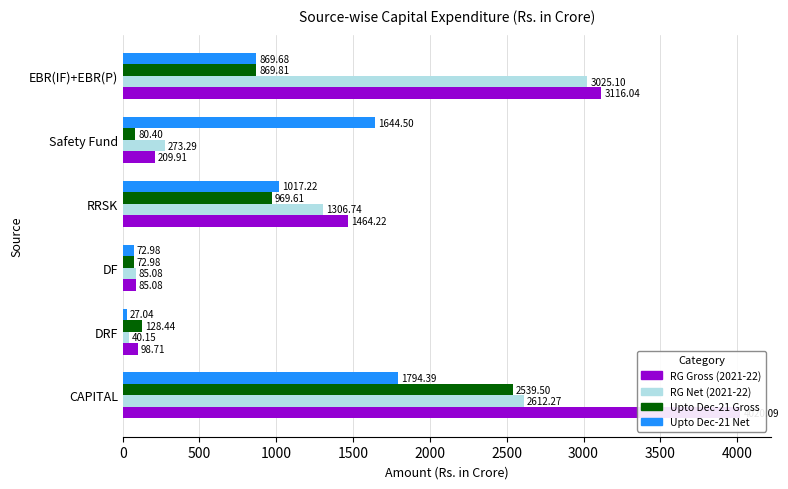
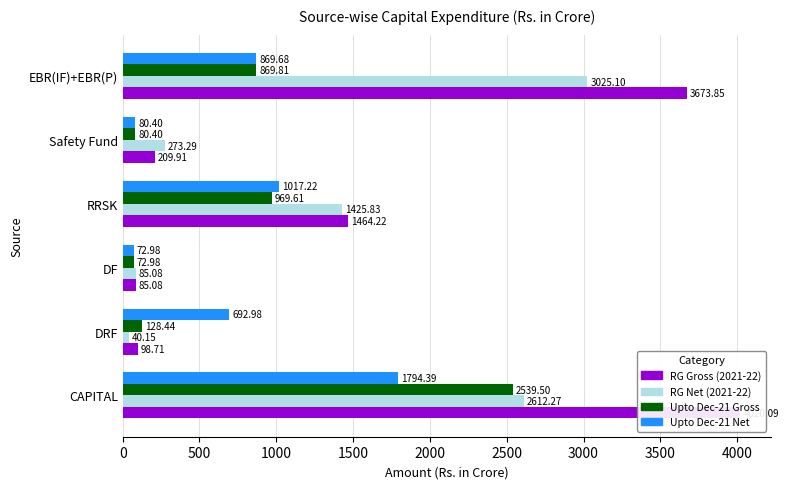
RG Gross (2021-22), EBR(IF)+EBR(P): 3116.04 -> 3673.85
Upto Dec-21 Net, Safety Fund: 1644.50 -> 80.40
RG Net (2021-22), RRSK: 1306.74 -> 1425.83
Upto Dec-21 Net, DRF: 27.04 -> 692.98
